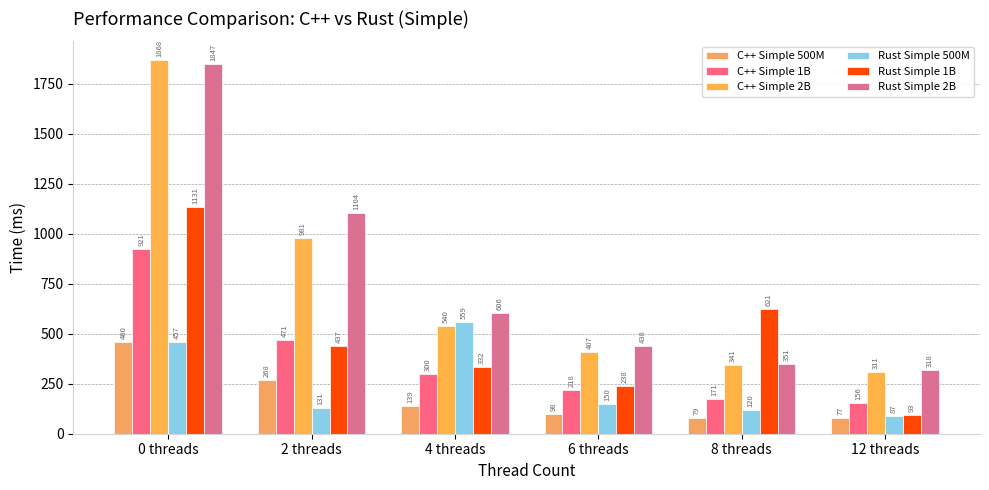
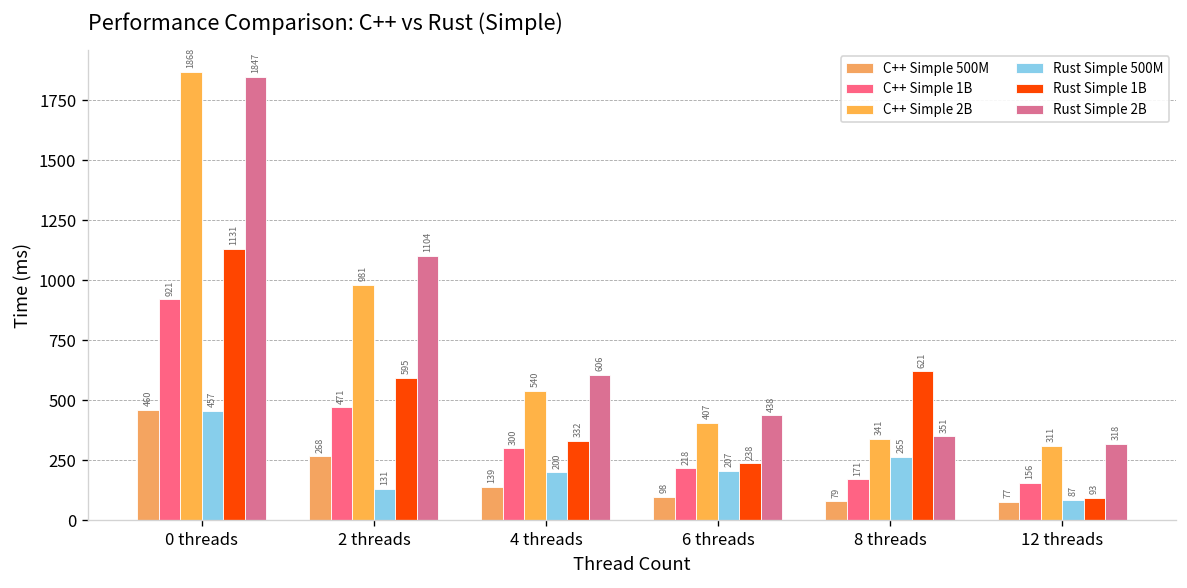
Rust Simple 1B, 2 threads: 437 -> 595
Rust Simple 500M, 4 threads: 559 -> 200
Rust Simple 500M, 6 threads: 150 -> 207
Rust Simple 500M, 8 threads: 120 -> 265
